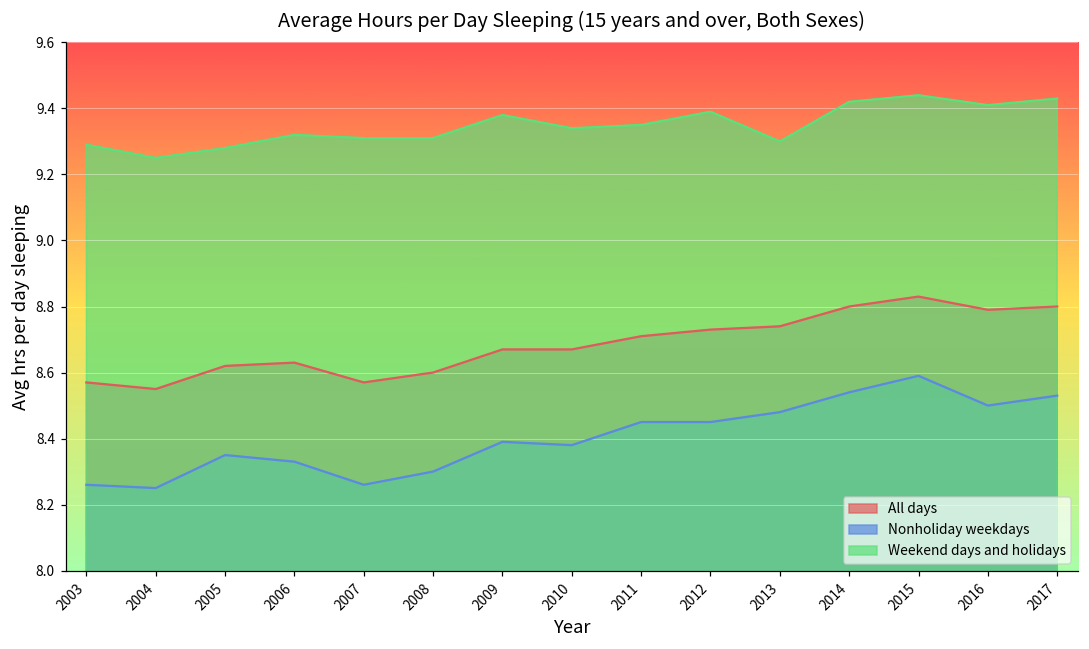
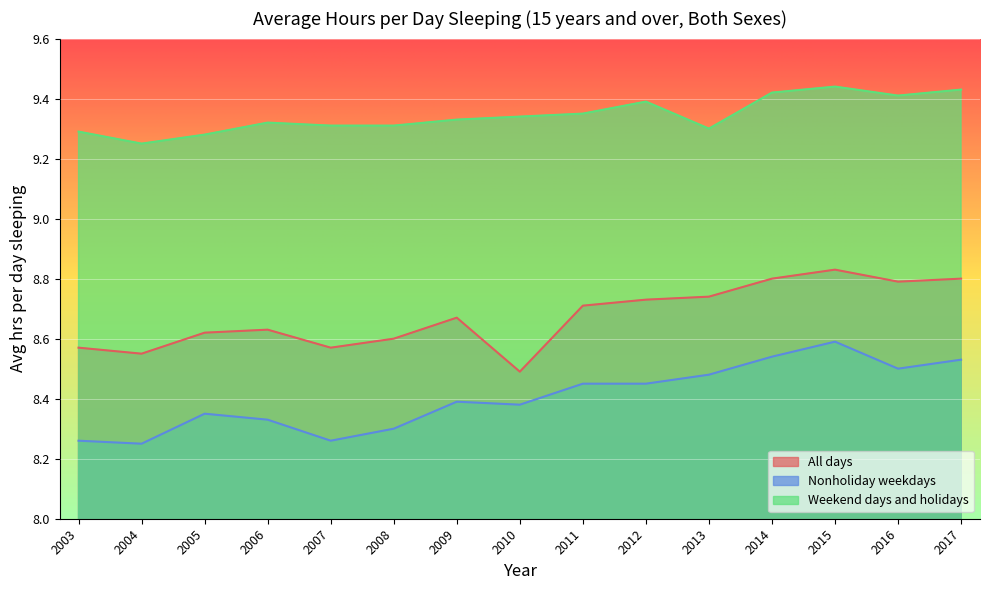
Weekend days and holidays, 2009: 9.38 -> 9.33
All days, 2010: 8.67 -> 8.49
